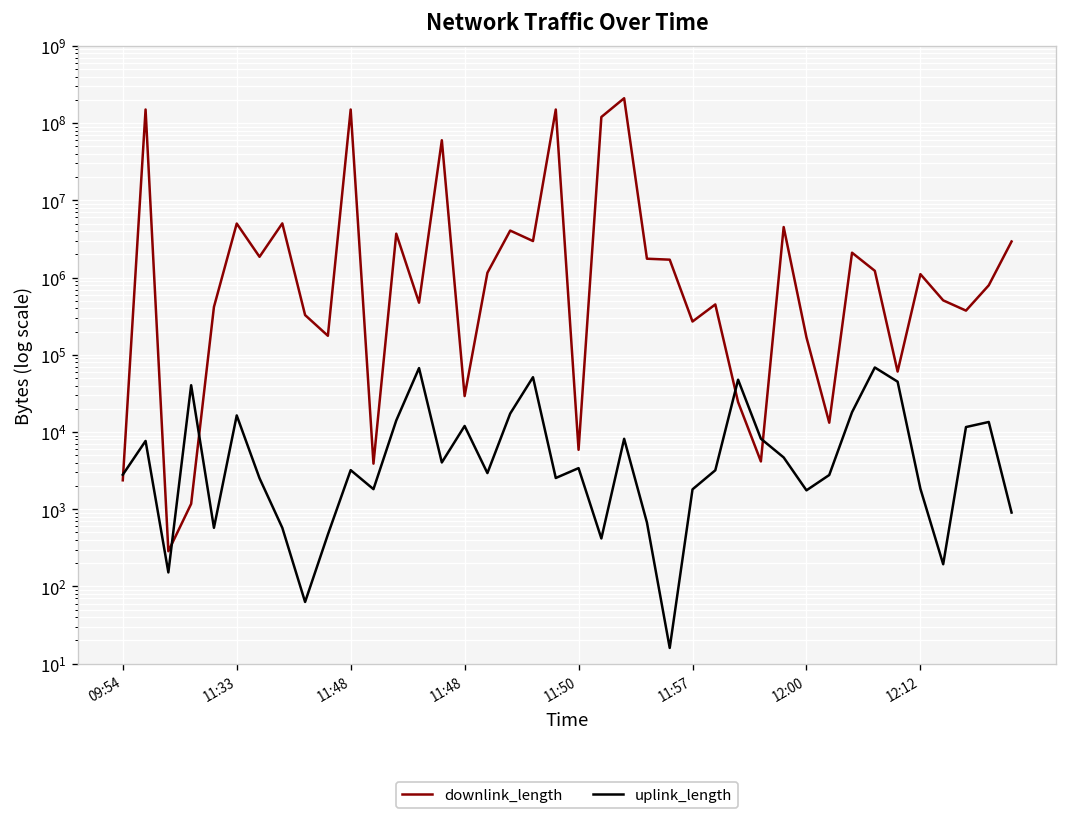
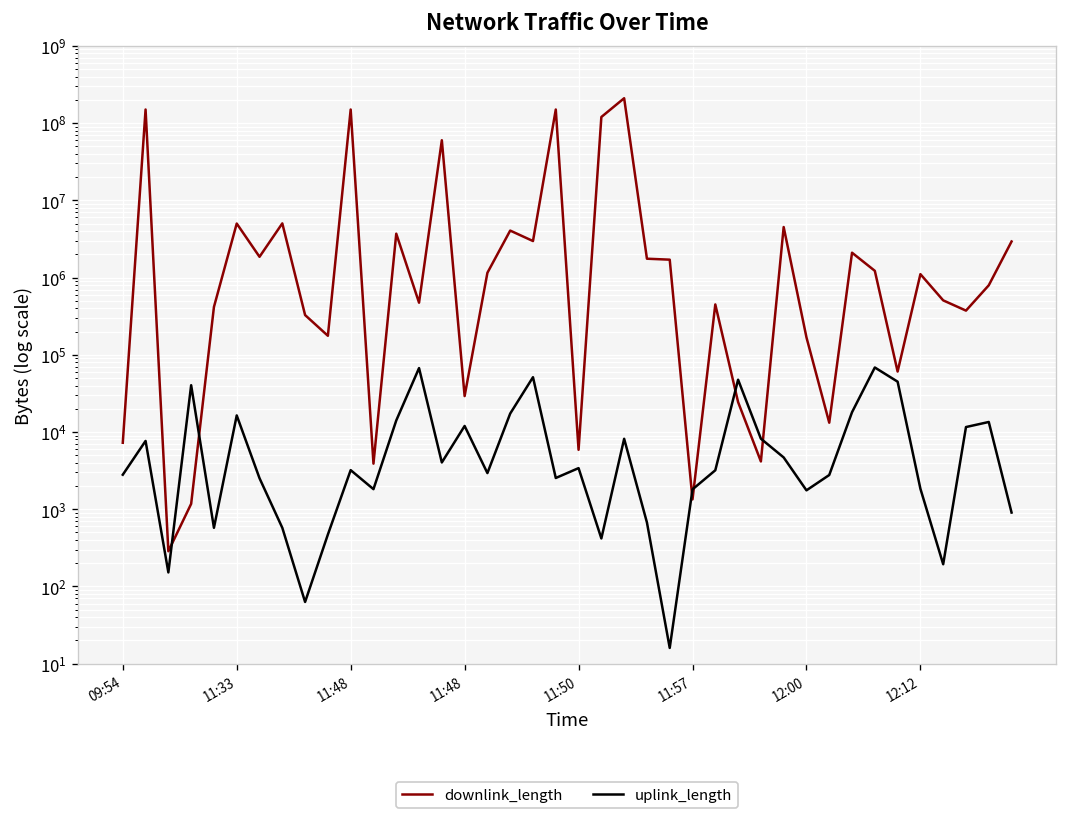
downlink_length, 09:54: 2400 -> 7000
downlink_length, 11:57: 270000 -> 1300
